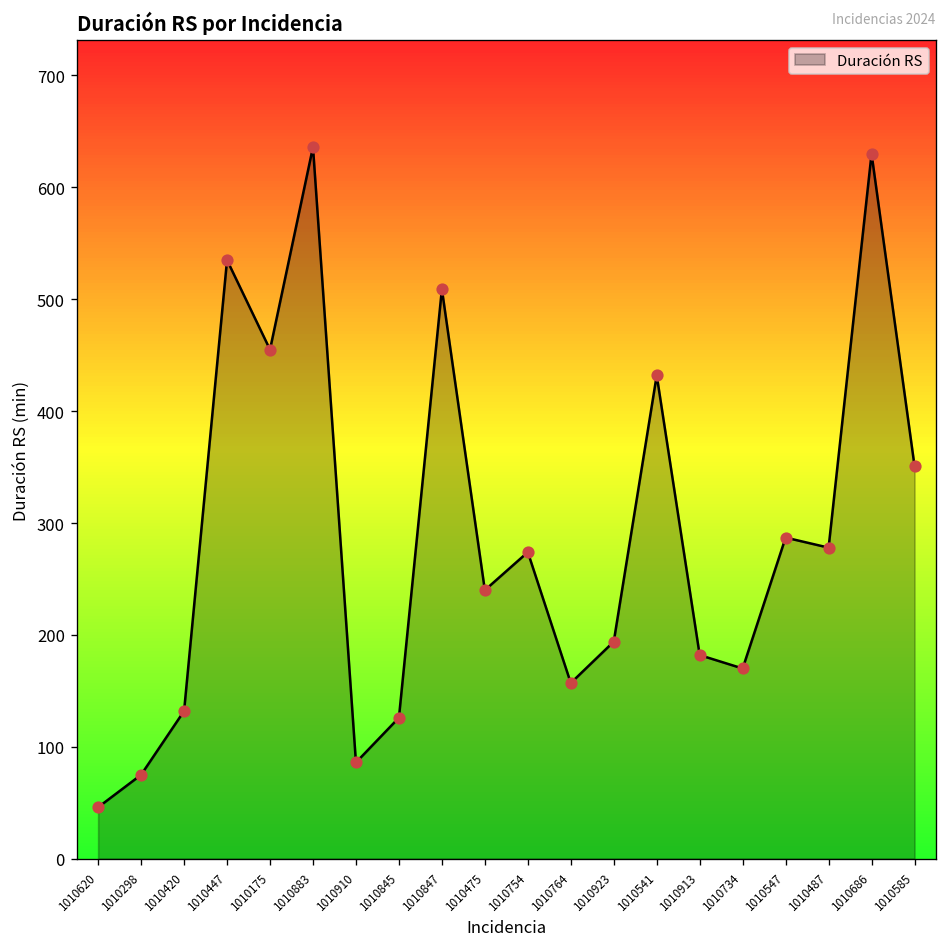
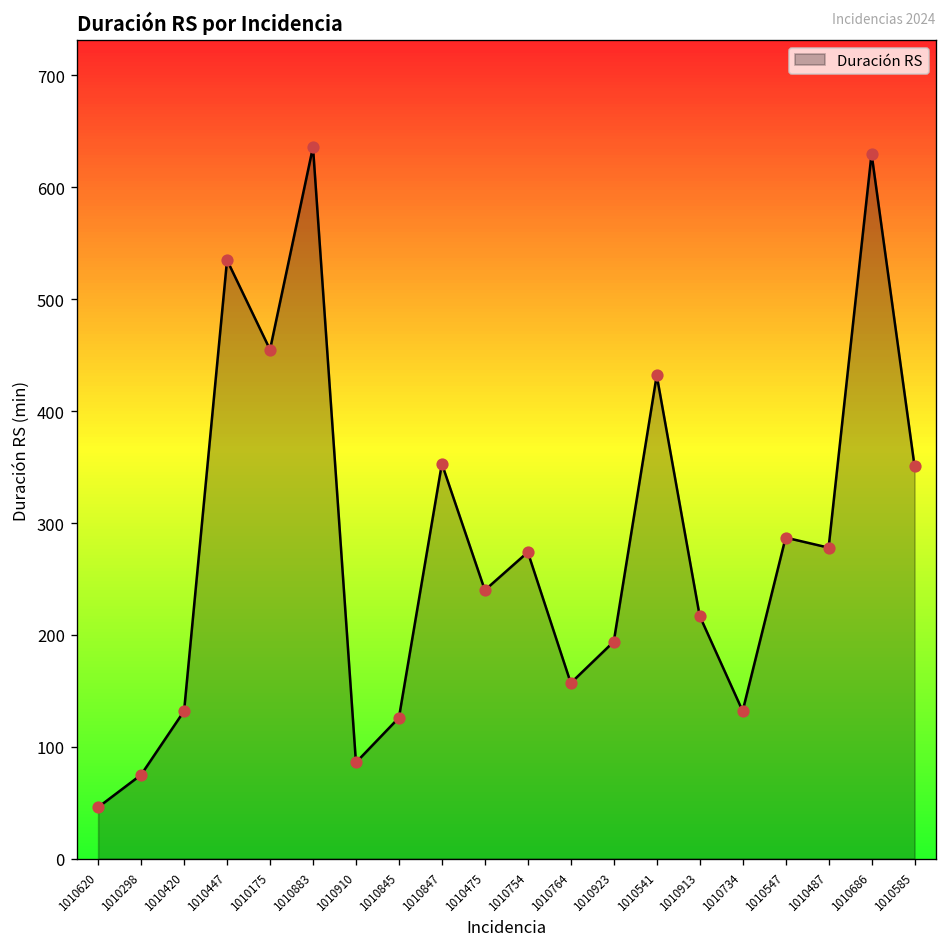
1010847: 510 -> 350
1010913: 180 -> 220
1010734: 170 -> 130
